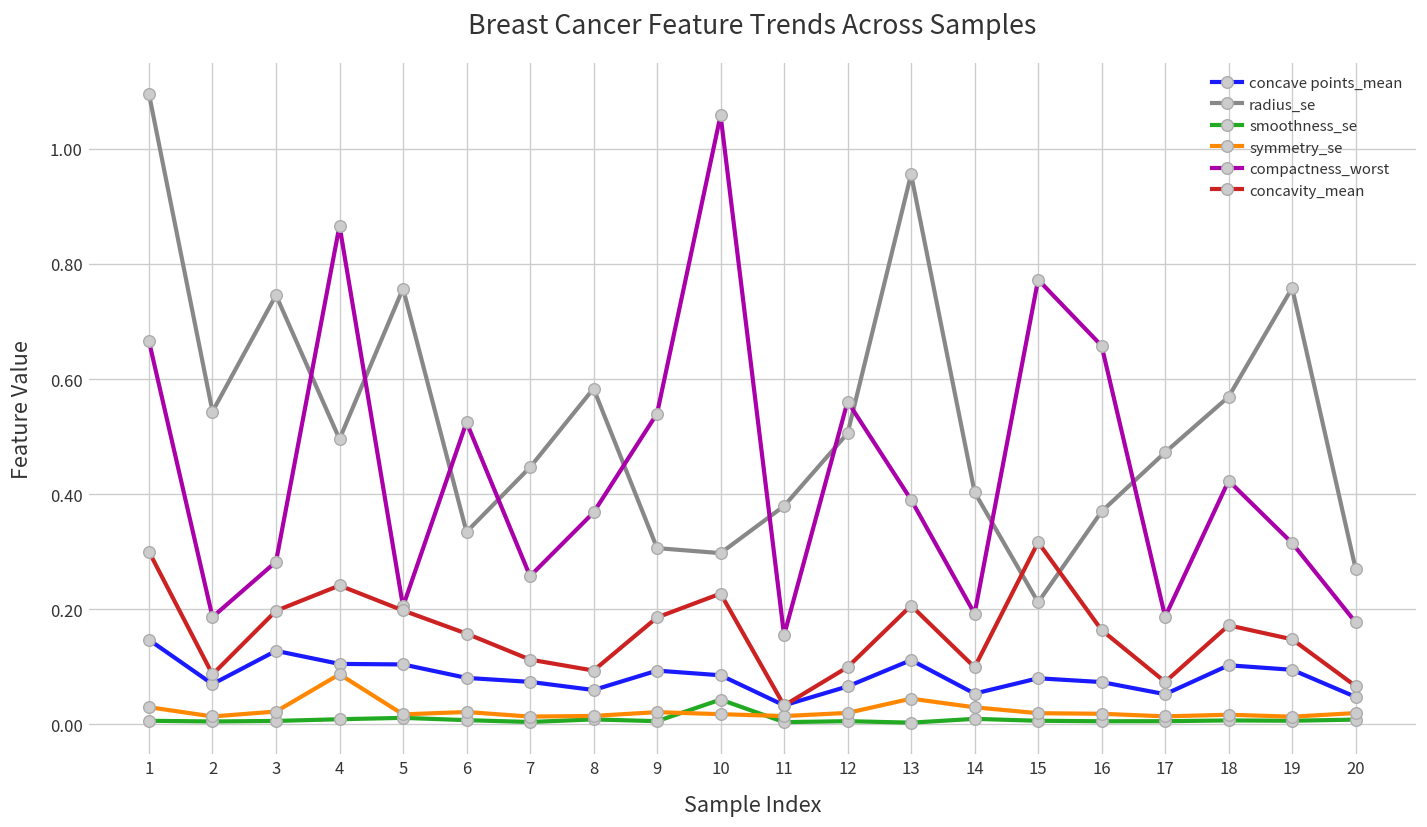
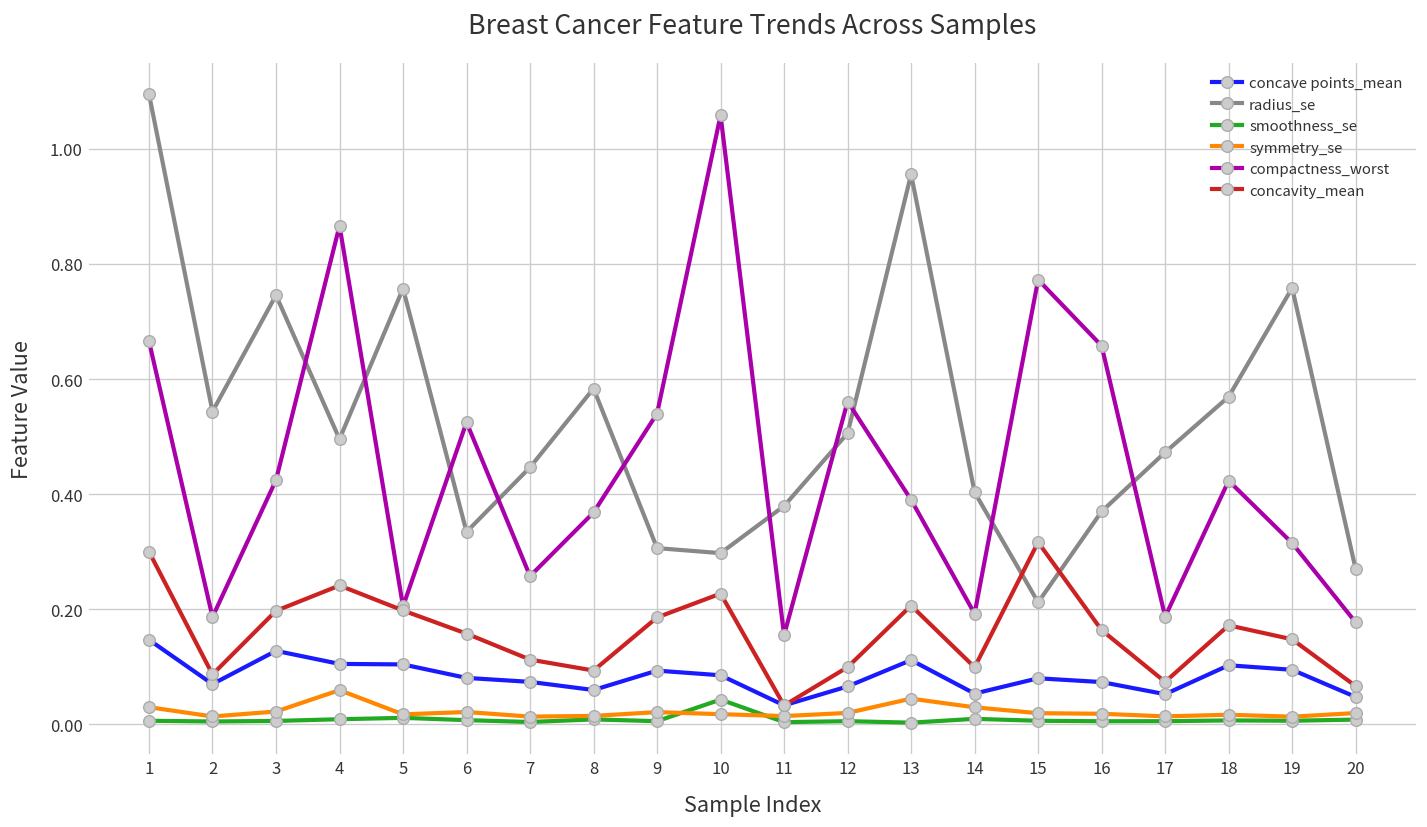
compactness_worst, 3: 0.28 -> 0.42
symmetry_se, 4: 0.09 -> 0.06
